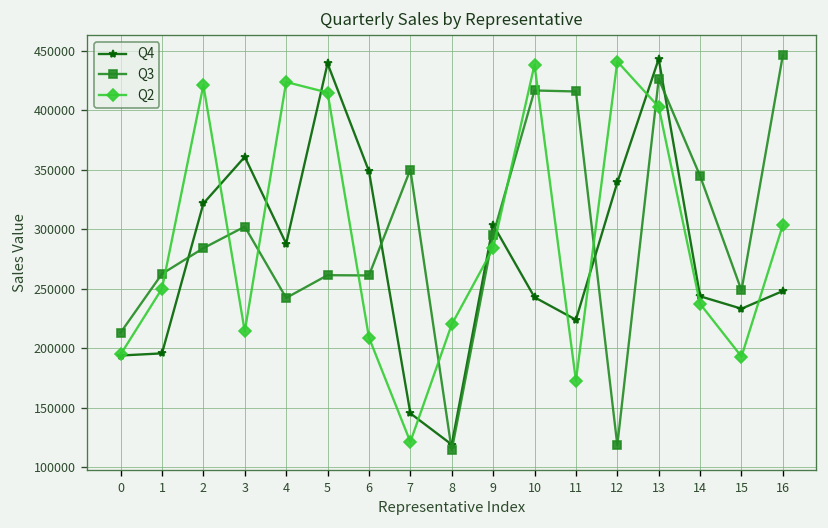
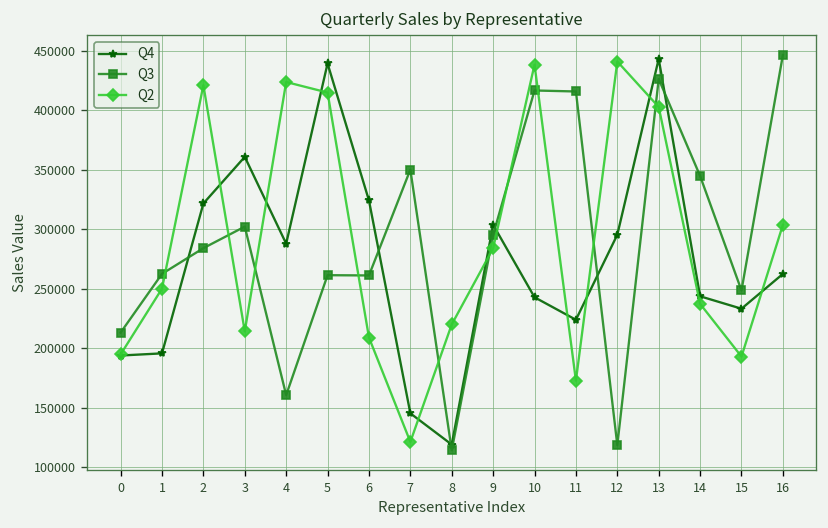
Q3, 4: 240000 -> 160000
Q4, 6: 350000 -> 320000
Q4, 12: 340000 -> 300000
Q4, 16: 250000 -> 260000
